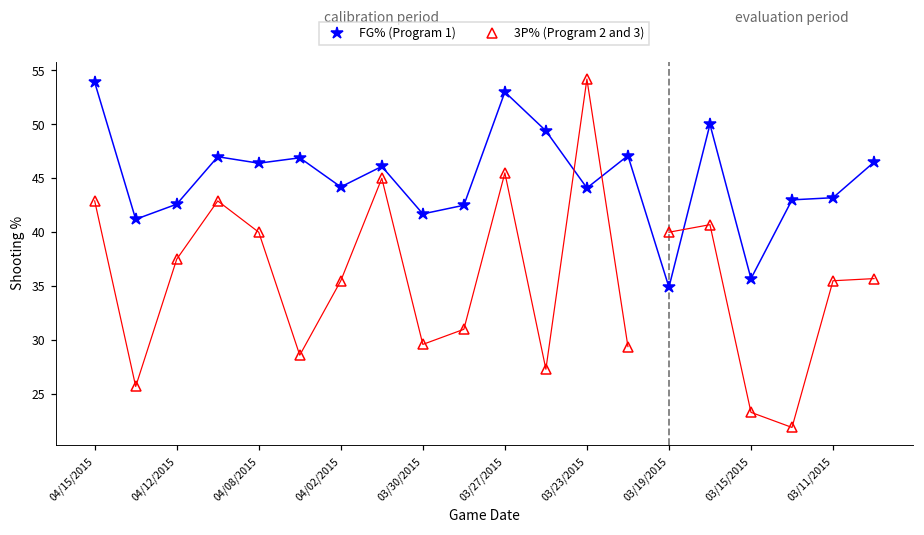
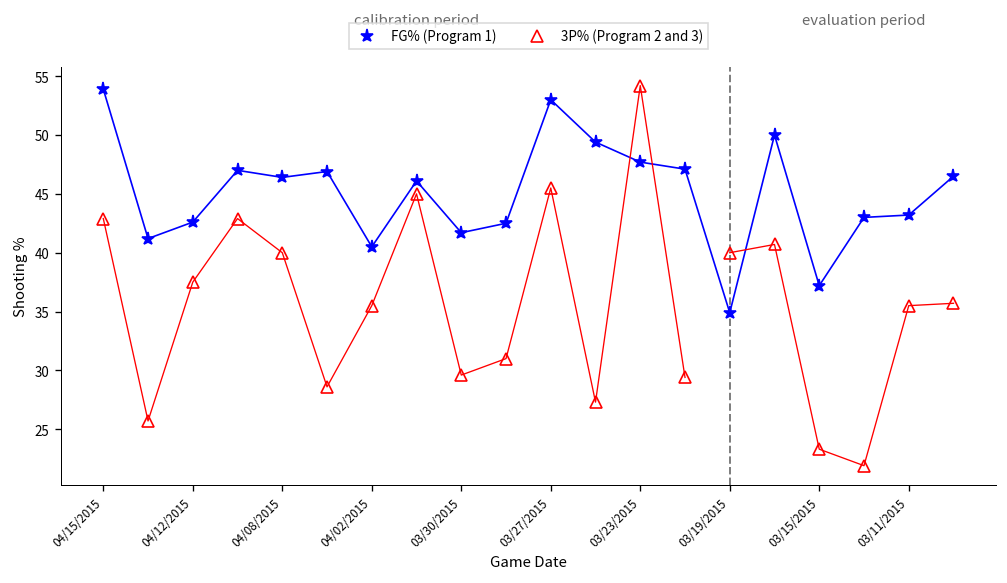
FG% (Program 1), 04/02/2015: 44 -> 41
FG% (Program 1), 03/23/2015: 44 -> 48
FG% (Program 1), 03/15/2015: 36 -> 37
